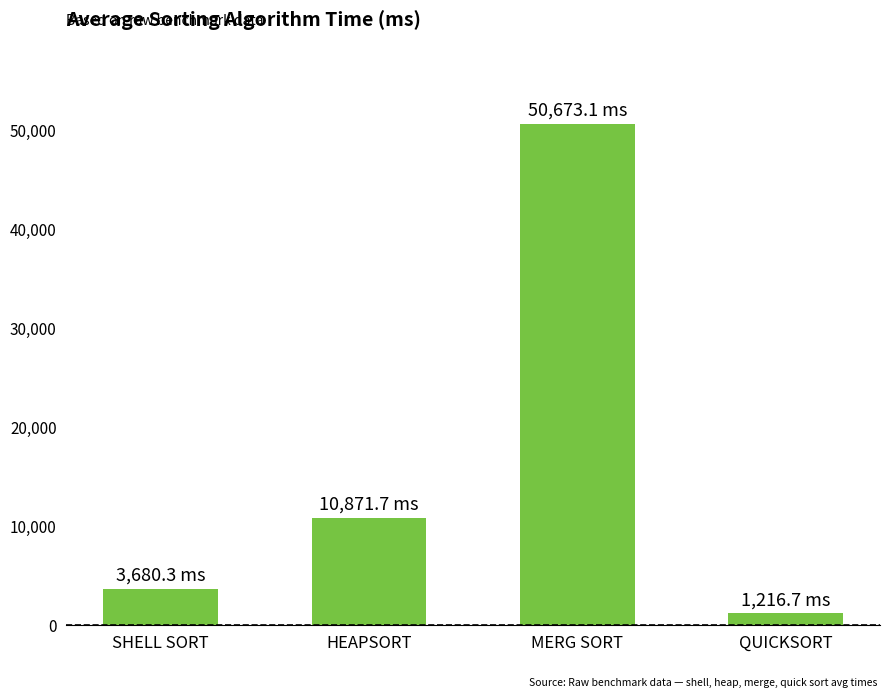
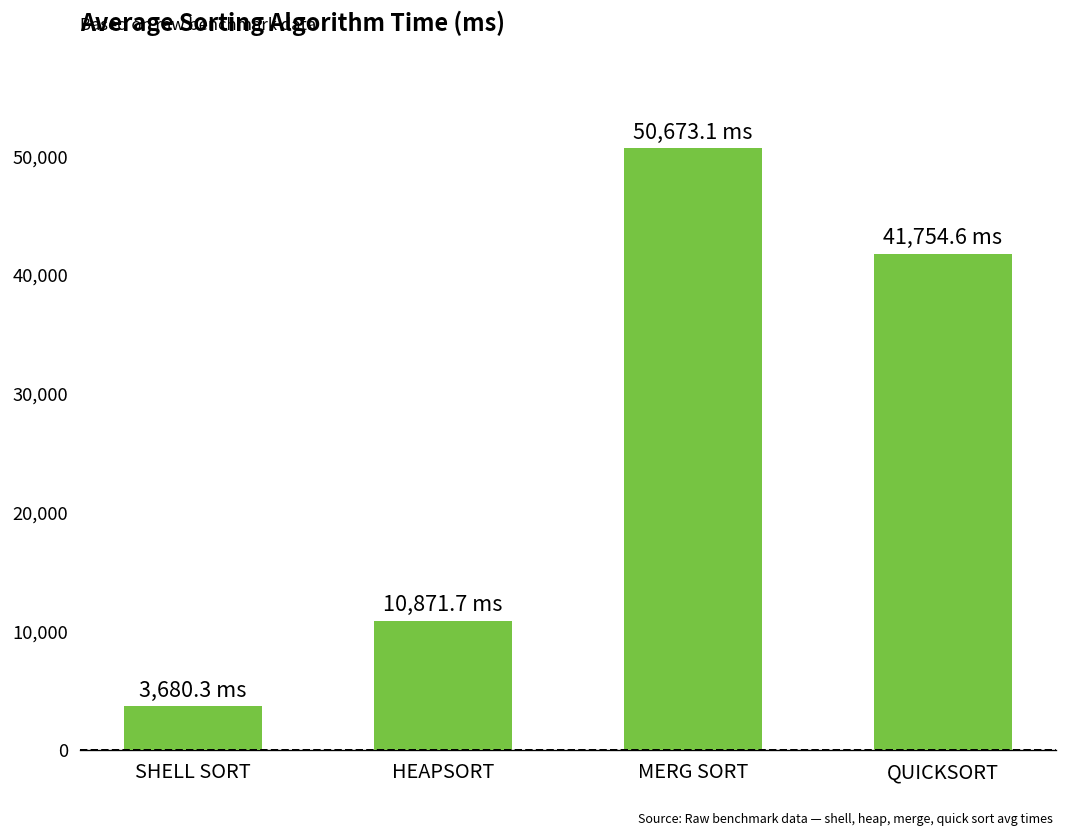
QUICKSORT: 1,216.7 -> 41,754.6
